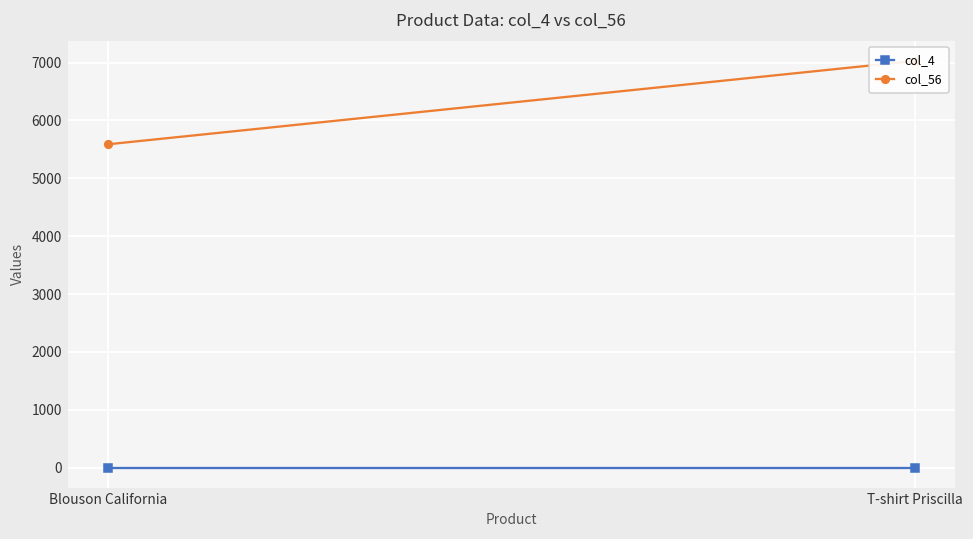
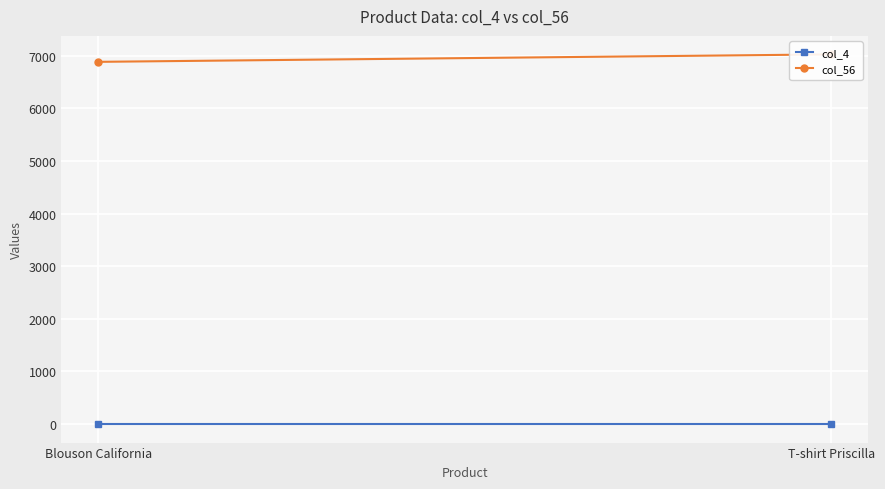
col_56, Blouson California: 5600 -> 6900
